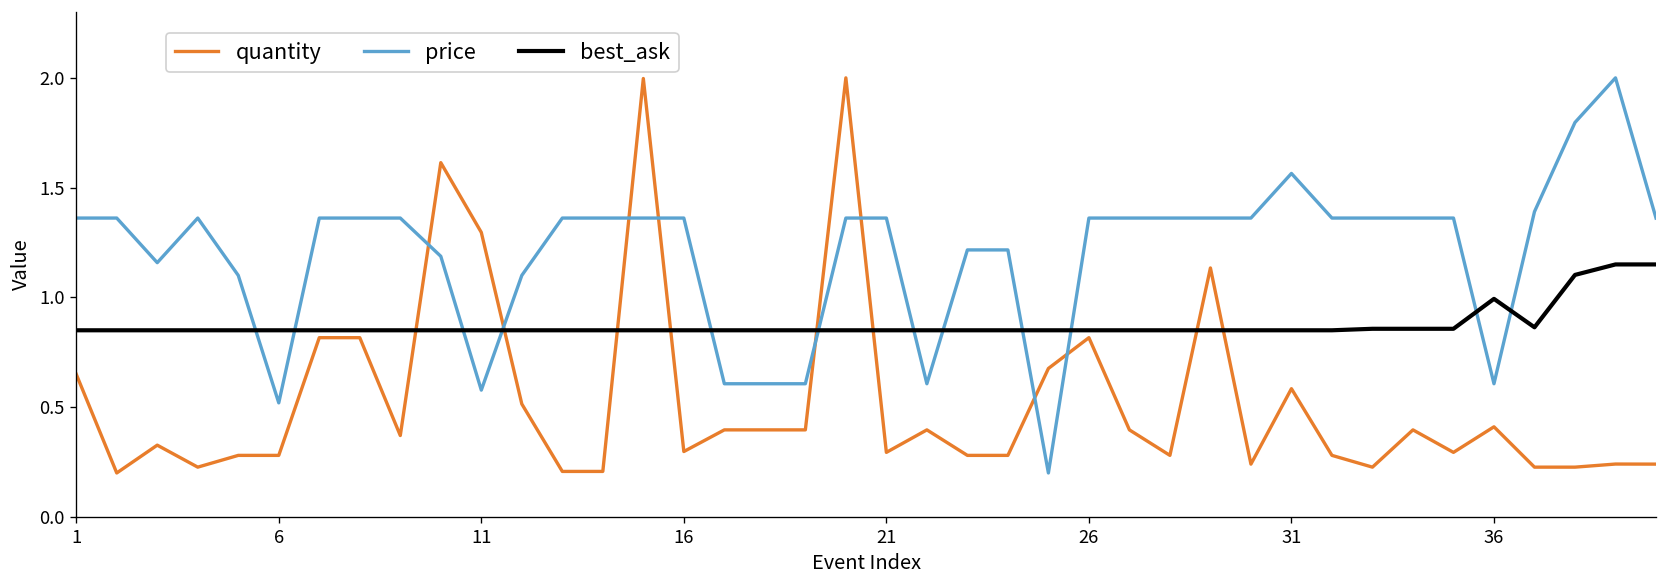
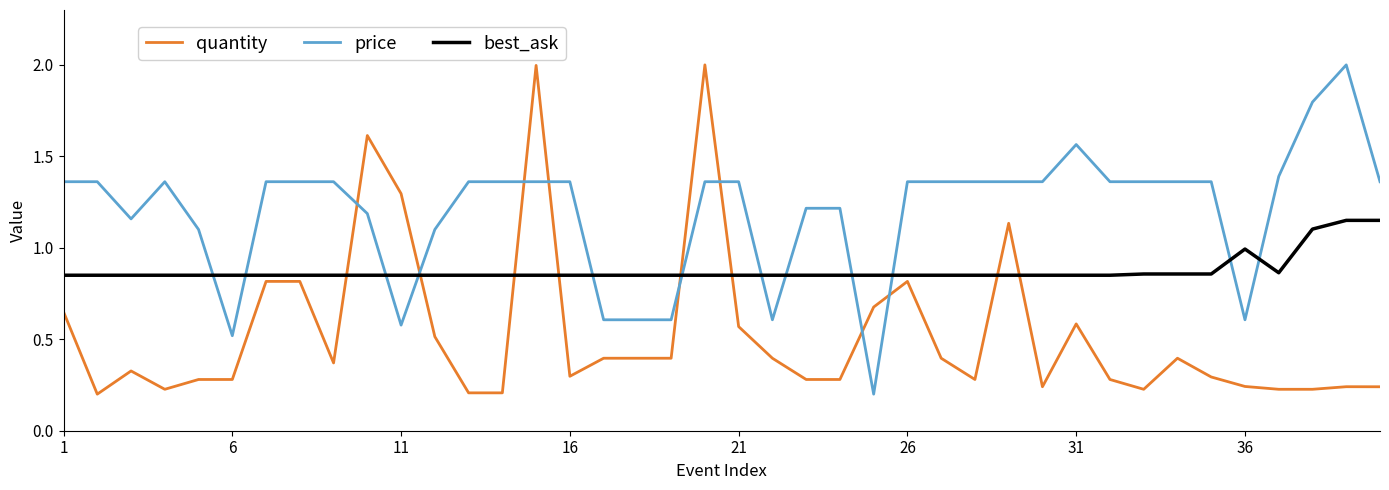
quantity, 21: 0.29 -> 0.57
quantity, 36: 0.41 -> 0.24
